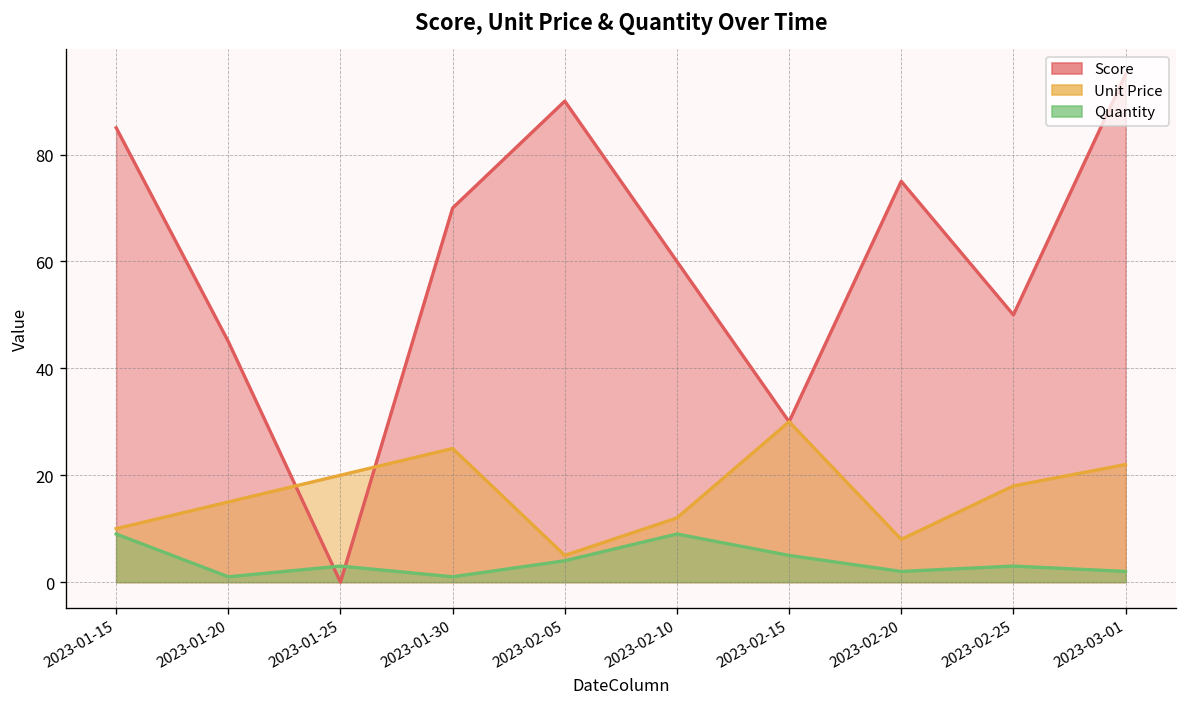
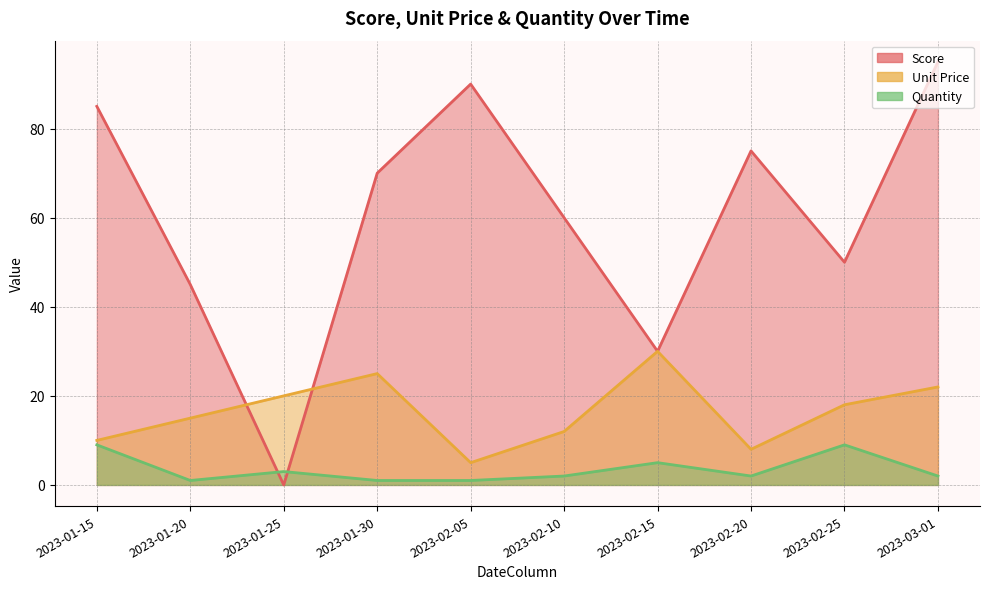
Quantity, 2023-02-05: 4 -> 1
Quantity, 2023-02-10: 9 -> 2
Quantity, 2023-02-25: 3 -> 9
